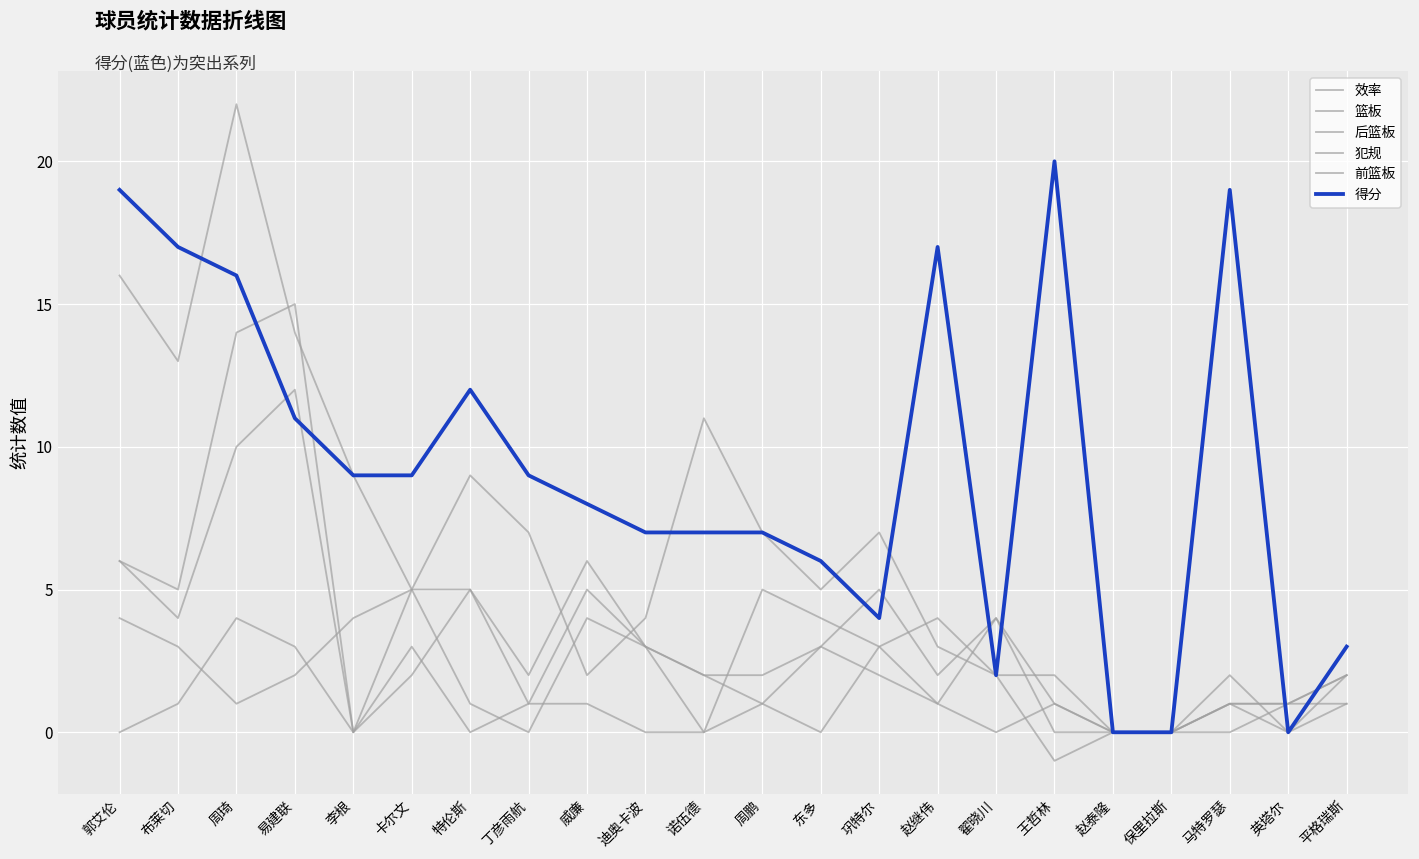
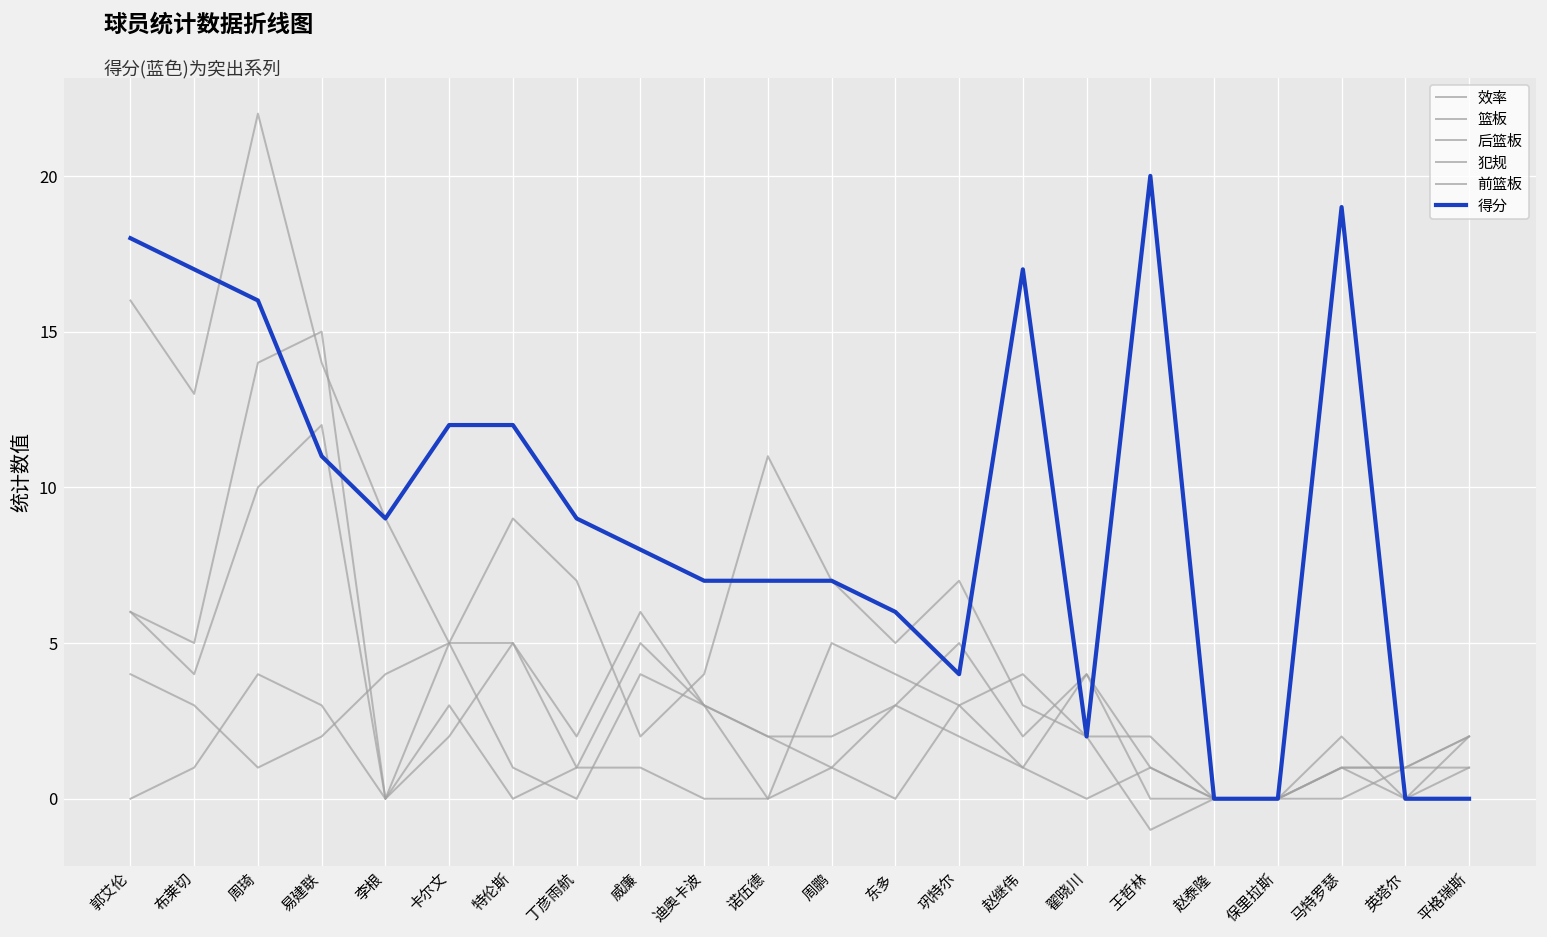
得分, 郭艾伦: 19 -> 18
得分, 卡尔文: 9 -> 12
得分, 平格瑞斯: 3 -> 0
